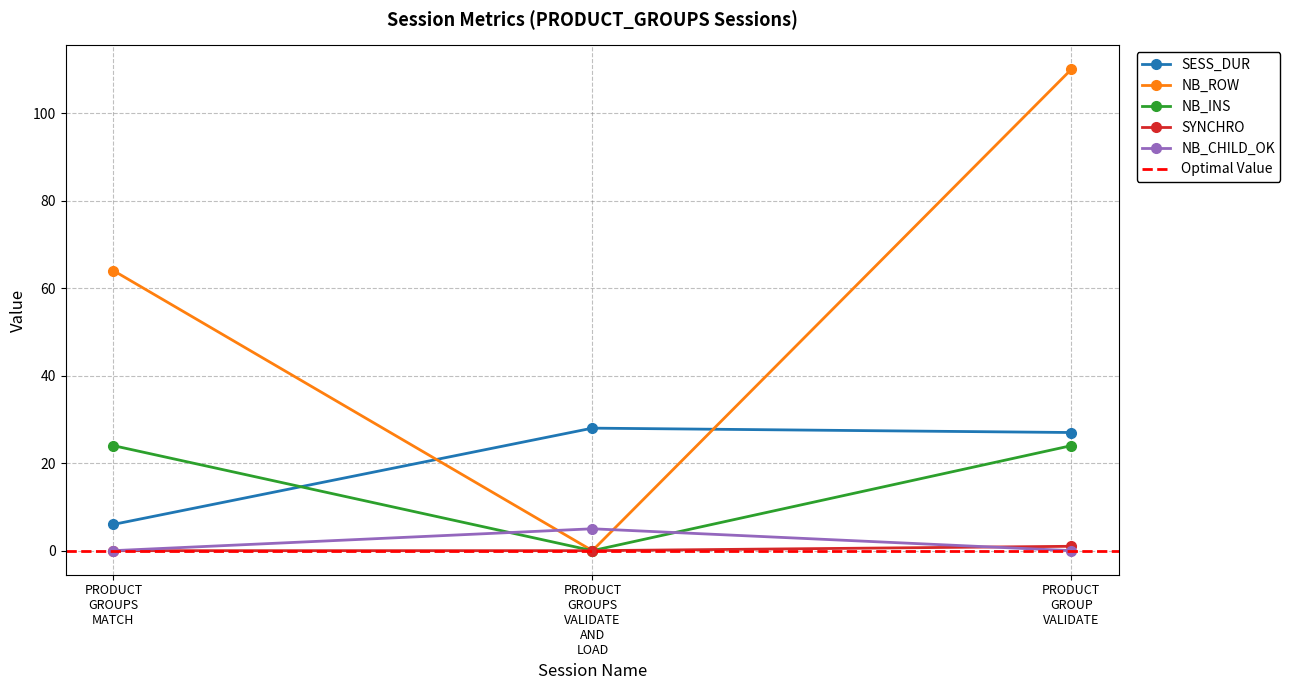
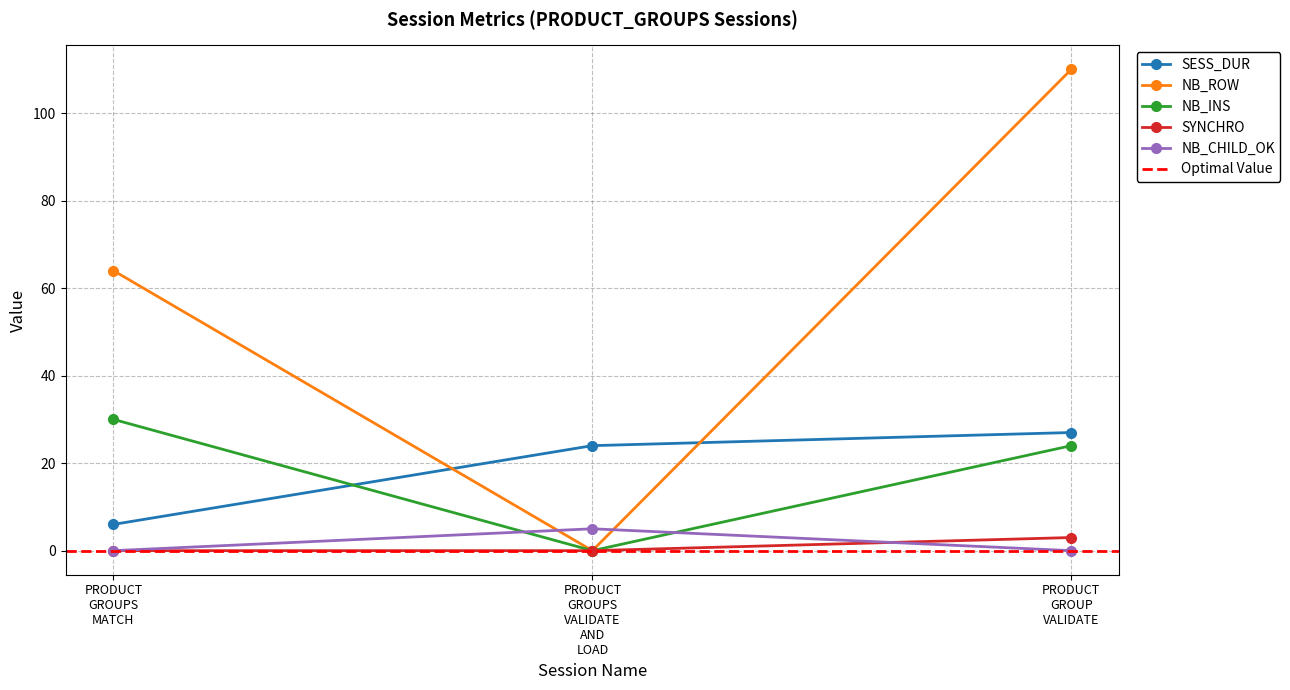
NB_INS, PRODUCT GROUPS MATCH: 24 -> 30
SESS_DUR, PRODUCT GROUPS VALIDATE AND LOAD: 28 -> 24
SYNCHRO, PRODUCT GROUP VALIDATE: 1 -> 3
